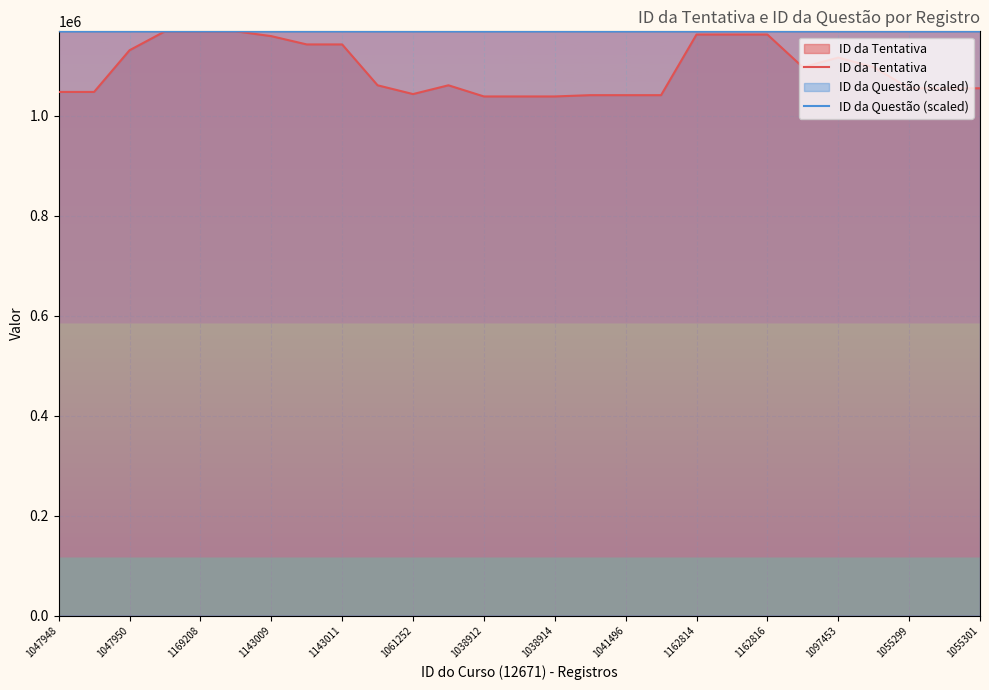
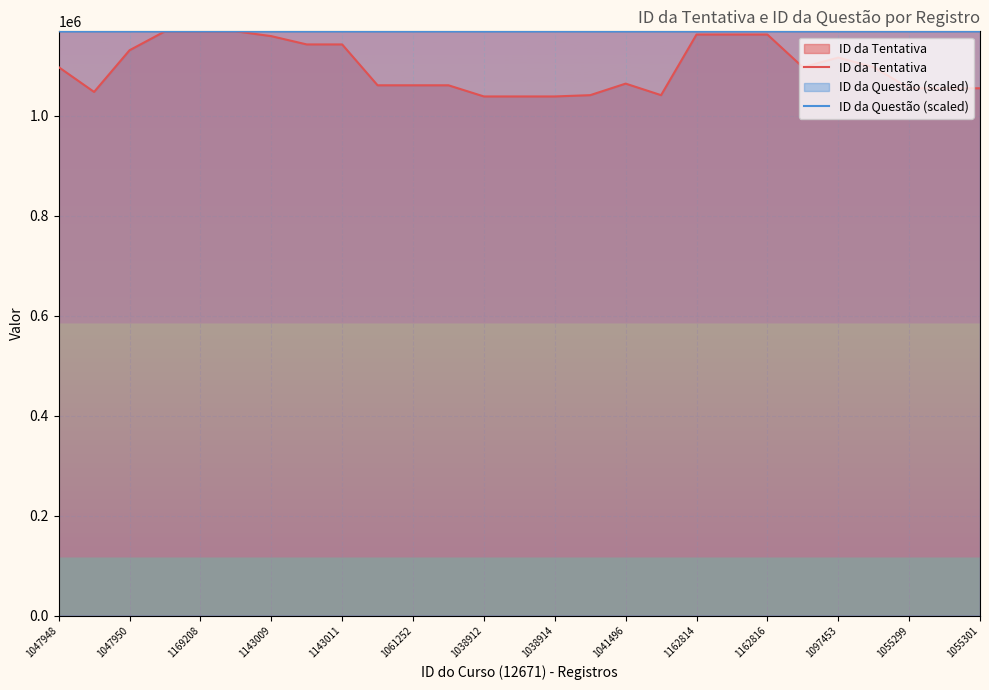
ID da Tentativa, 1047948: 1050000 -> 1100000
ID da Tentativa, 1061252: 1040000 -> 1060000
ID da Tentativa, 1041496: 1040000 -> 1060000
